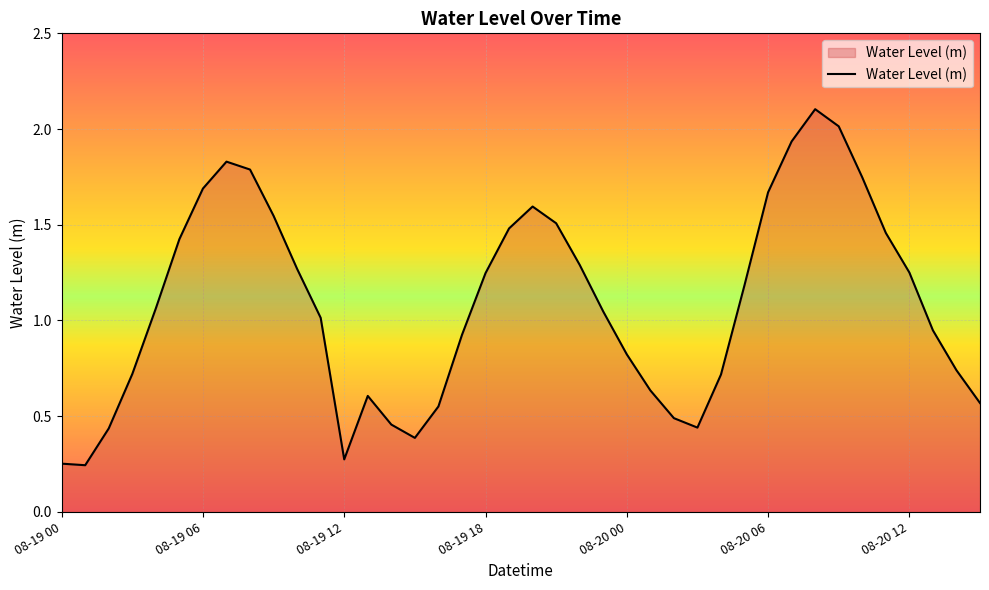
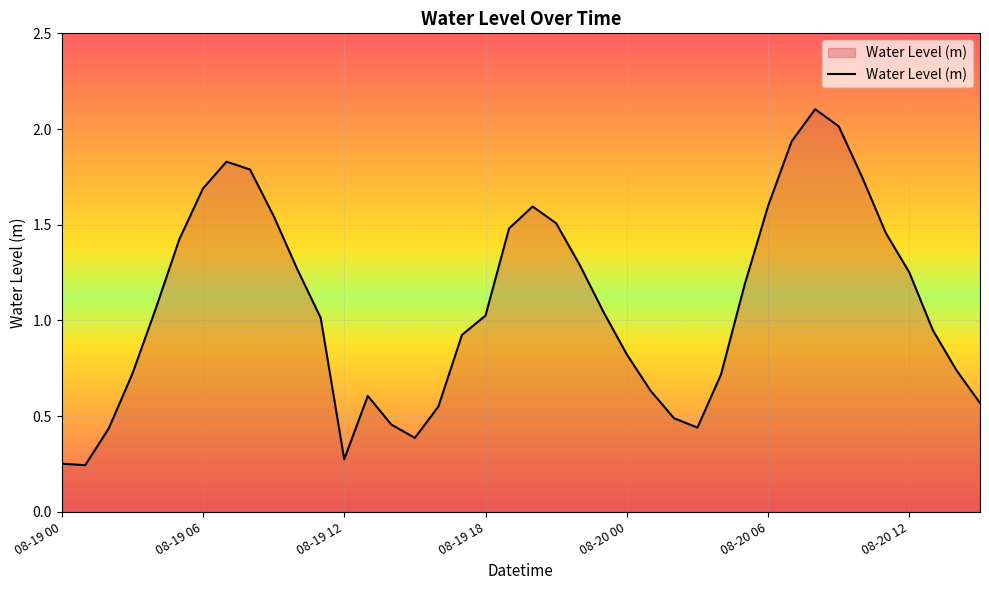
08-19 18: 1.25 -> 1.03
08-20 06: 1.67 -> 1.60
